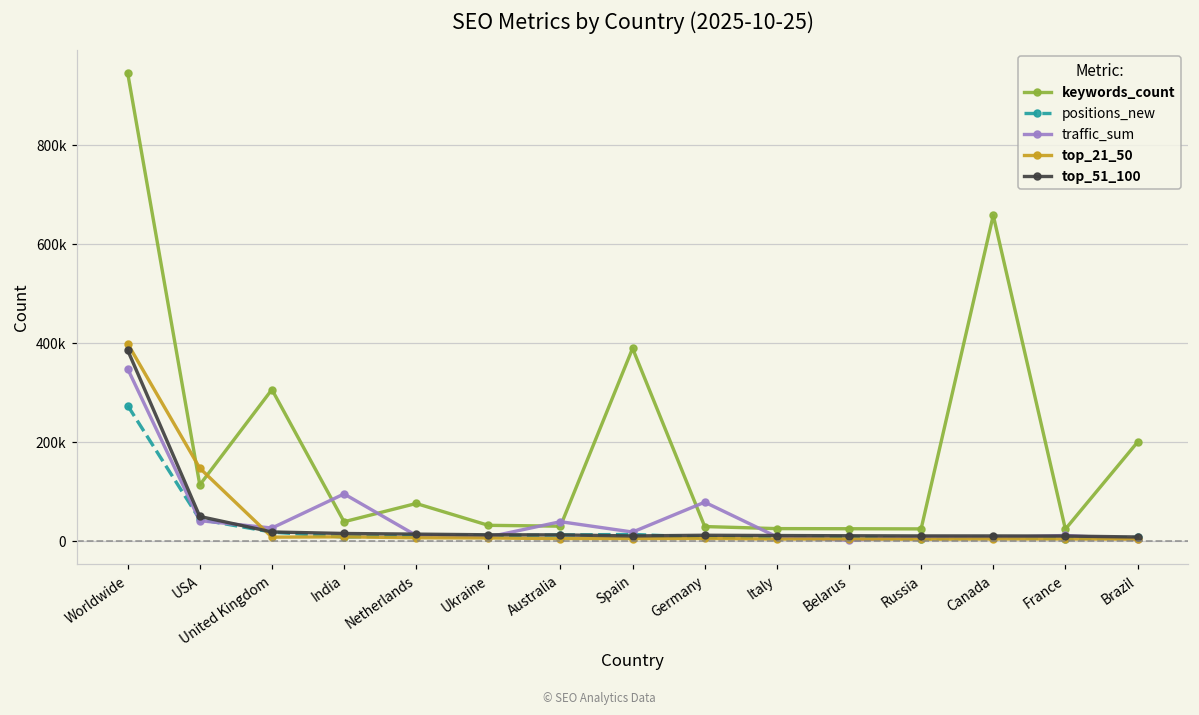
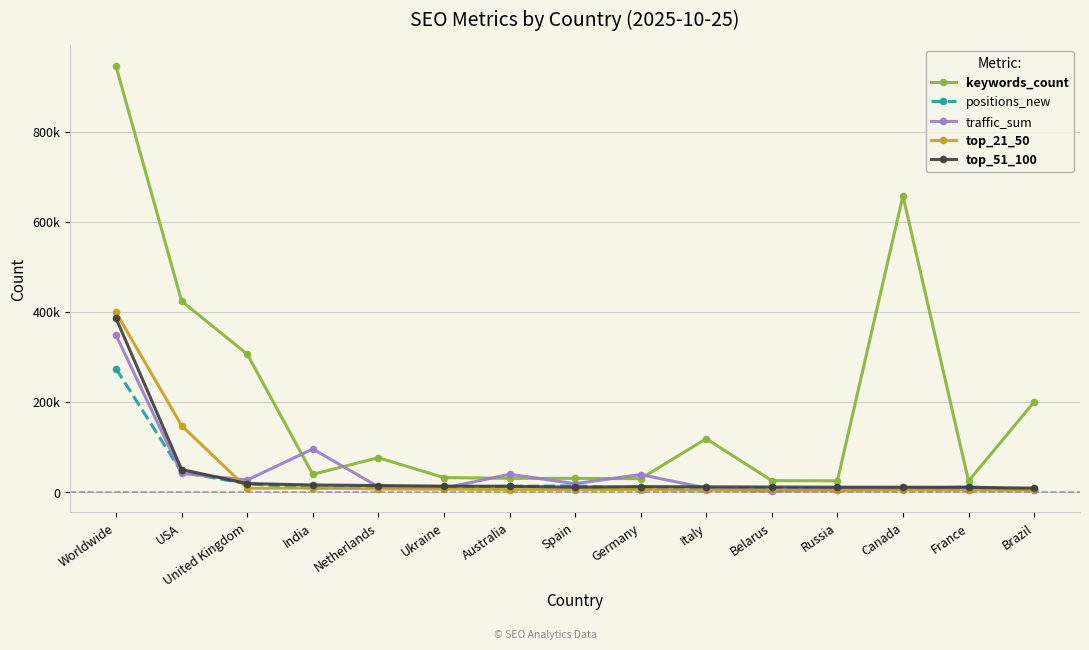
keywords_count, USA: 110000 -> 420000
keywords_count, Spain: 390000 -> 30000
traffic_sum, Germany: 80000 -> 40000
keywords_count, Italy: 30000 -> 120000
